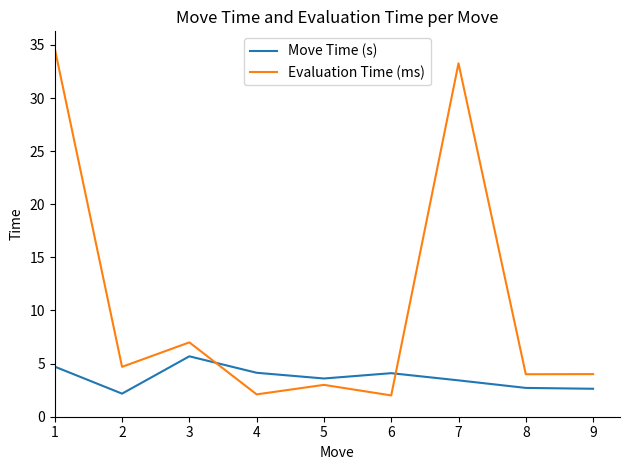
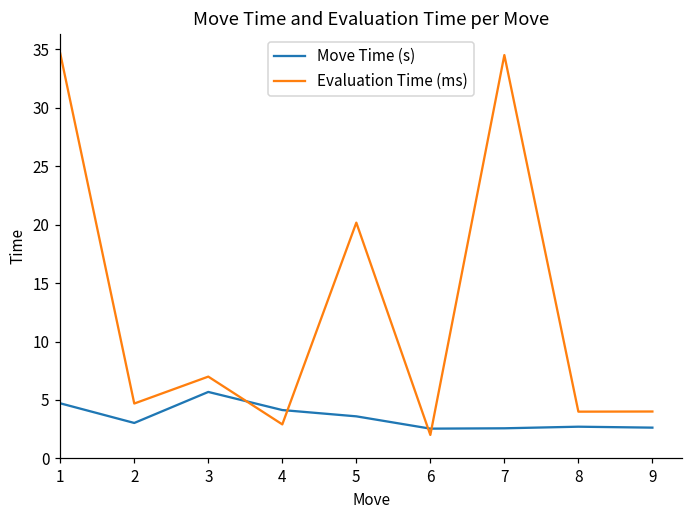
Move Time (s), 2: 2.2 -> 3.0
Evaluation Time (ms), 4: 2.1 -> 2.9
Evaluation Time (ms), 5: 3.0 -> 20.2
Move Time (s), 6: 4.1 -> 2.5
Move Time (s), 7: 3.4 -> 2.6
Evaluation Time (ms), 7: 33.3 -> 34.5
